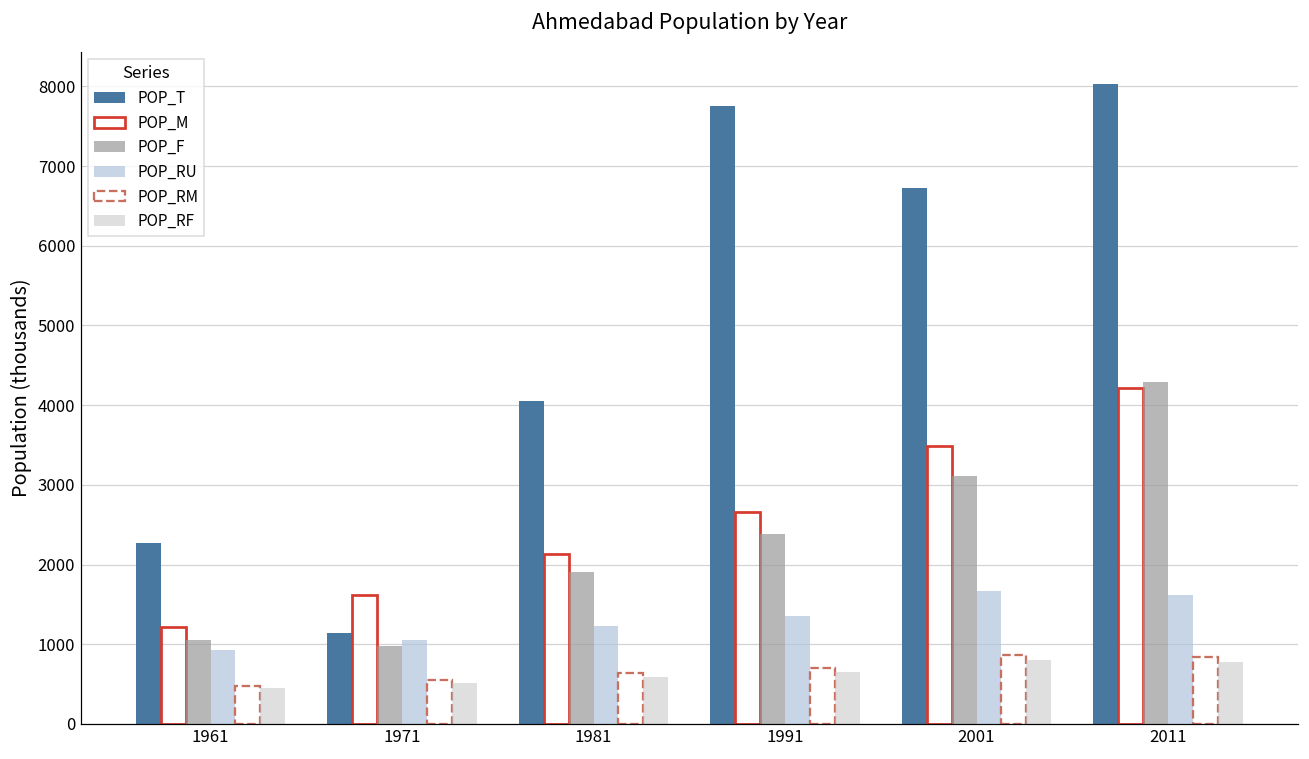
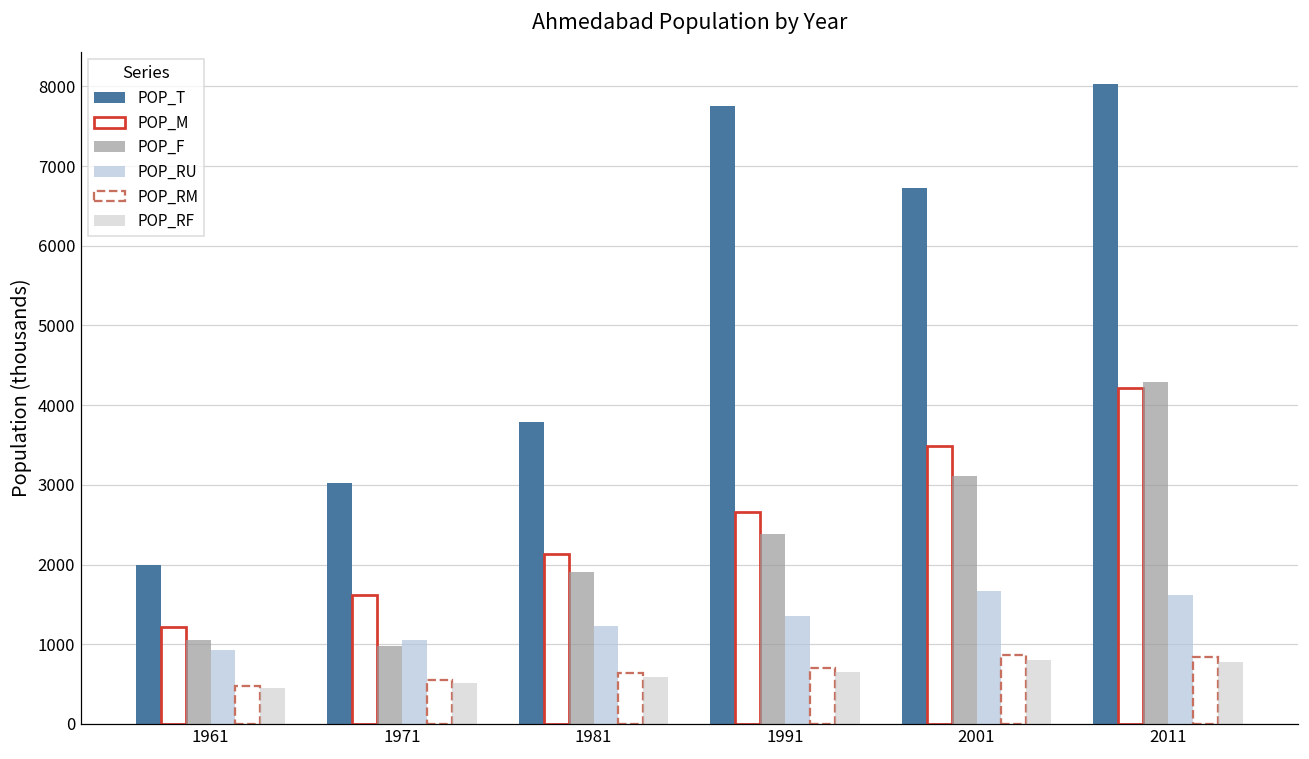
POP_T, 1961: 2300 -> 2000
POP_T, 1971: 1100 -> 3000
POP_T, 1981: 4000 -> 3800
